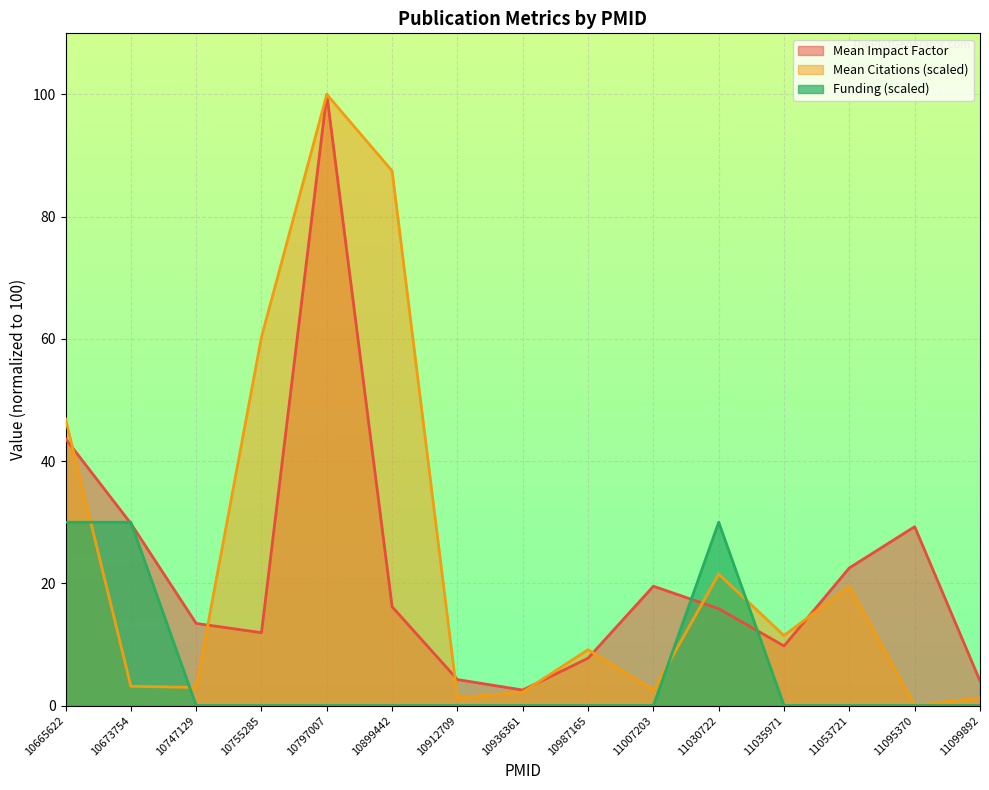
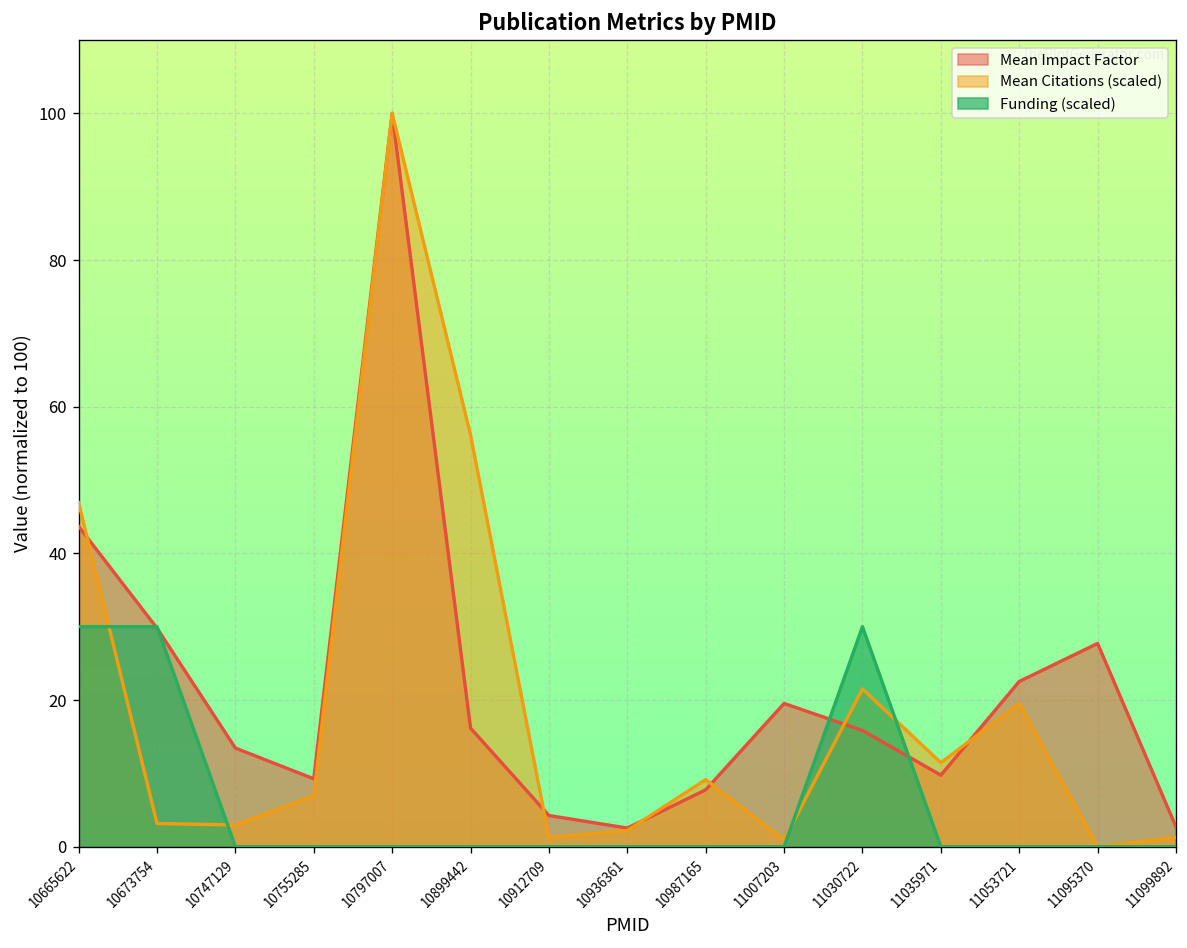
Mean Impact Factor, 10755285: 12 -> 9
Mean Citations (scaled), 10755285: 60 -> 7
Mean Citations (scaled), 10899442: 87 -> 56
Mean Citations (scaled), 11007203: 3 -> 1
Mean Impact Factor, 11095370: 29 -> 28
Mean Impact Factor, 11099892: 4 -> 3
